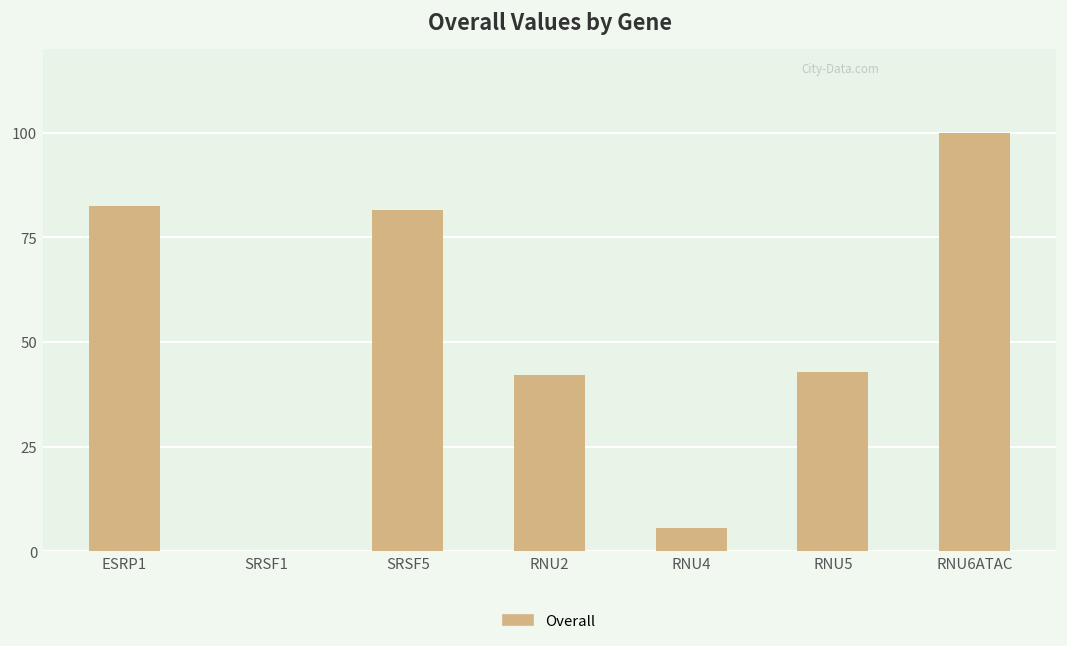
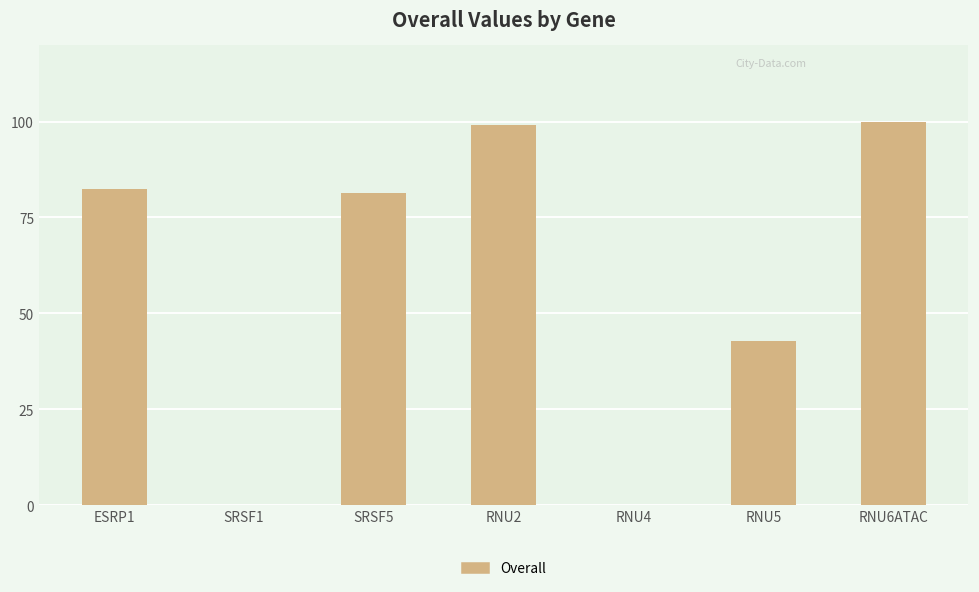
RNU2: 42 -> 99
RNU4: 6 -> 0
